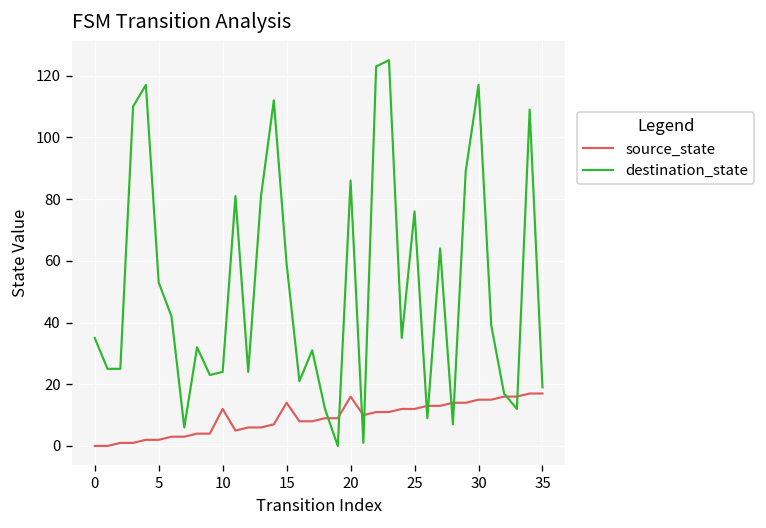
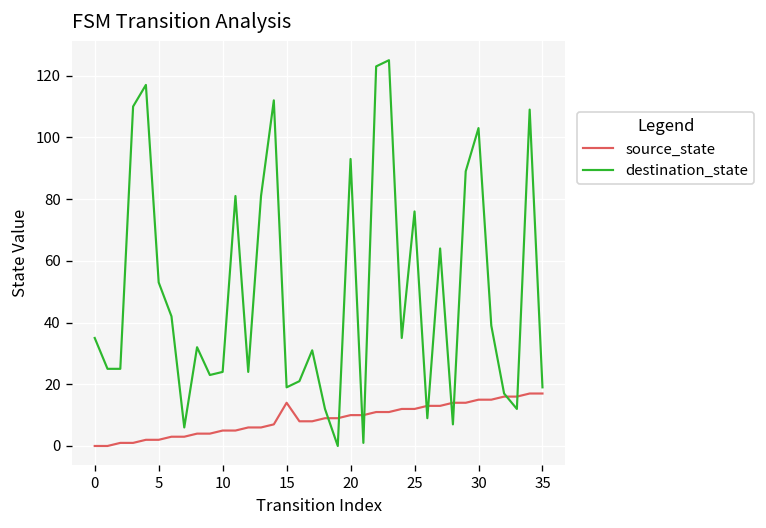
source_state, 10: 12 -> 5
destination_state, 15: 59 -> 19
source_state, 20: 16 -> 10
destination_state, 20: 86 -> 93
destination_state, 30: 117 -> 103
